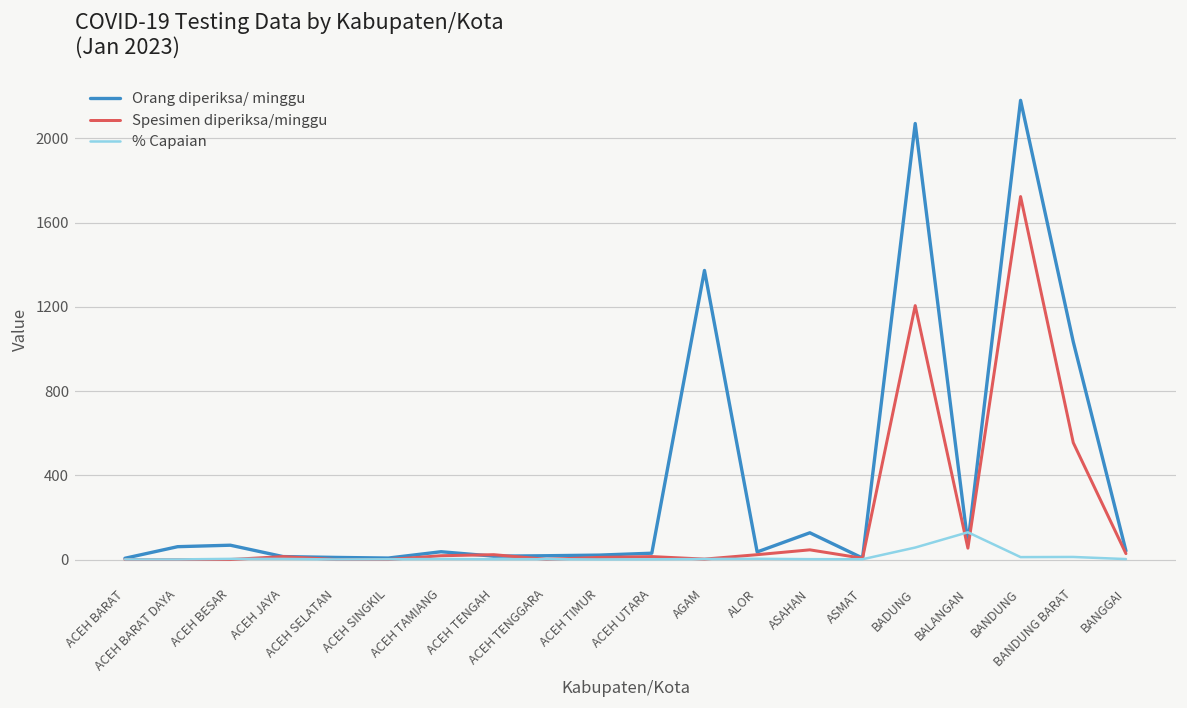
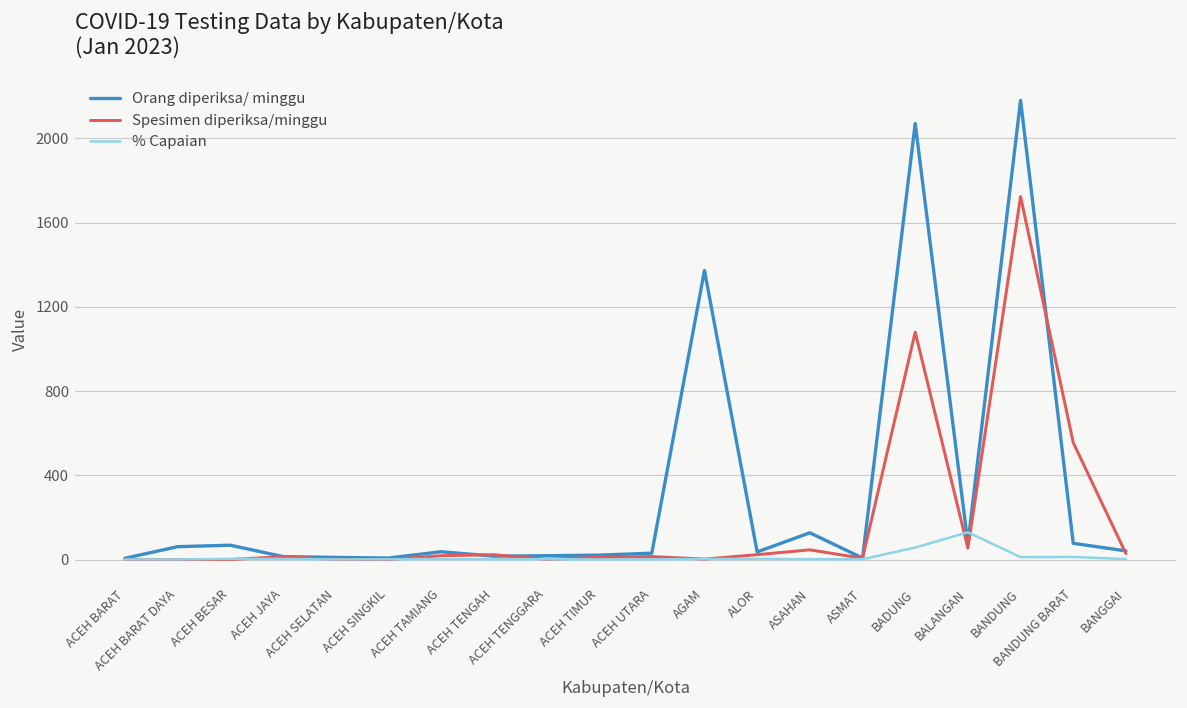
Spesimen diperiksa/minggu, BADUNG: 1210 -> 1080
Orang diperiksa/ minggu, BANDUNG BARAT: 1030 -> 80
